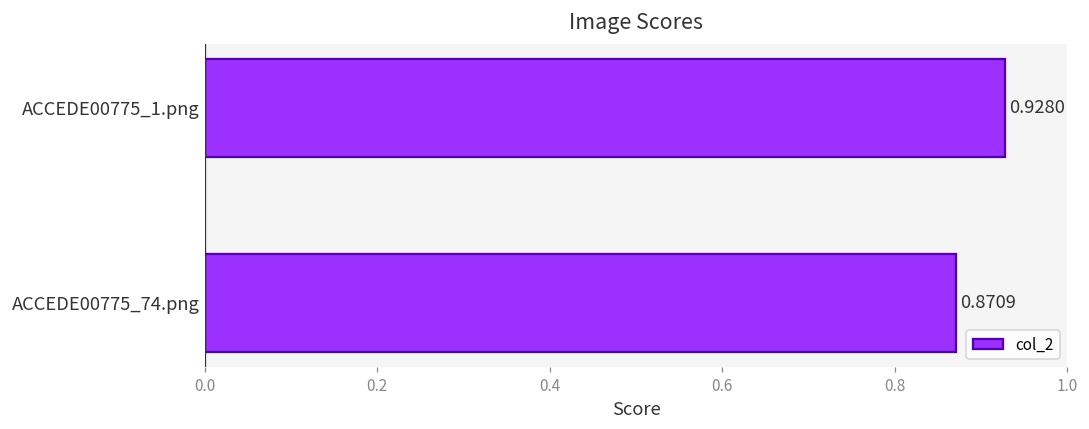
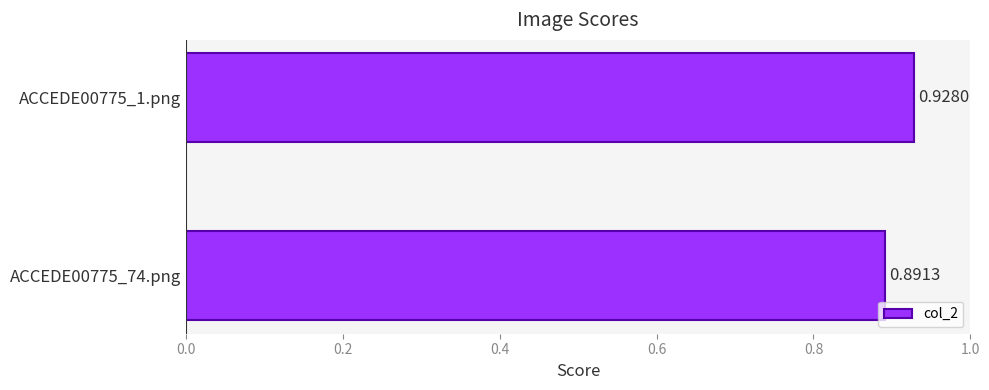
ACCEDE00775_74.png: 0.8709 -> 0.8913
